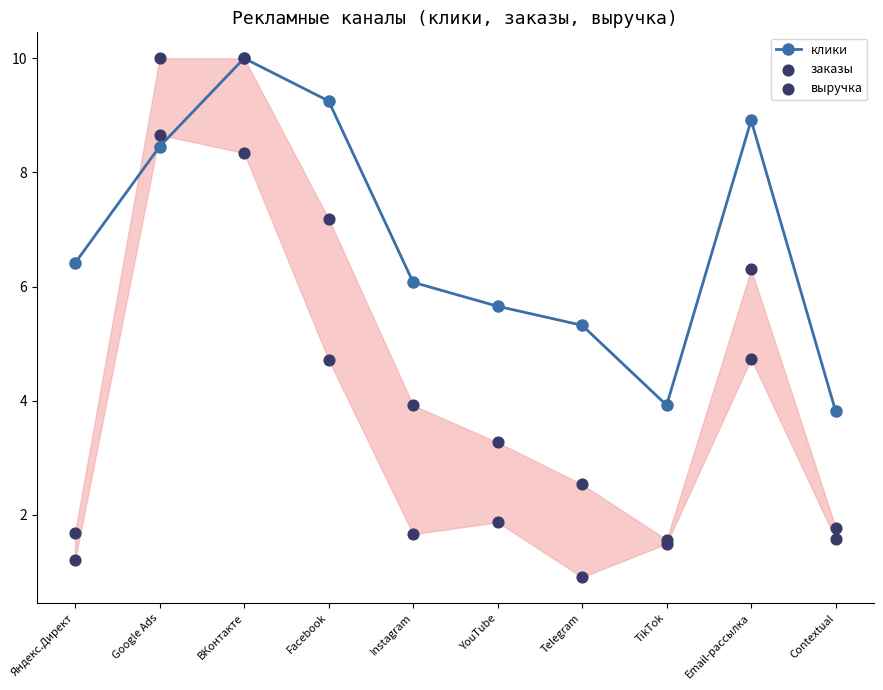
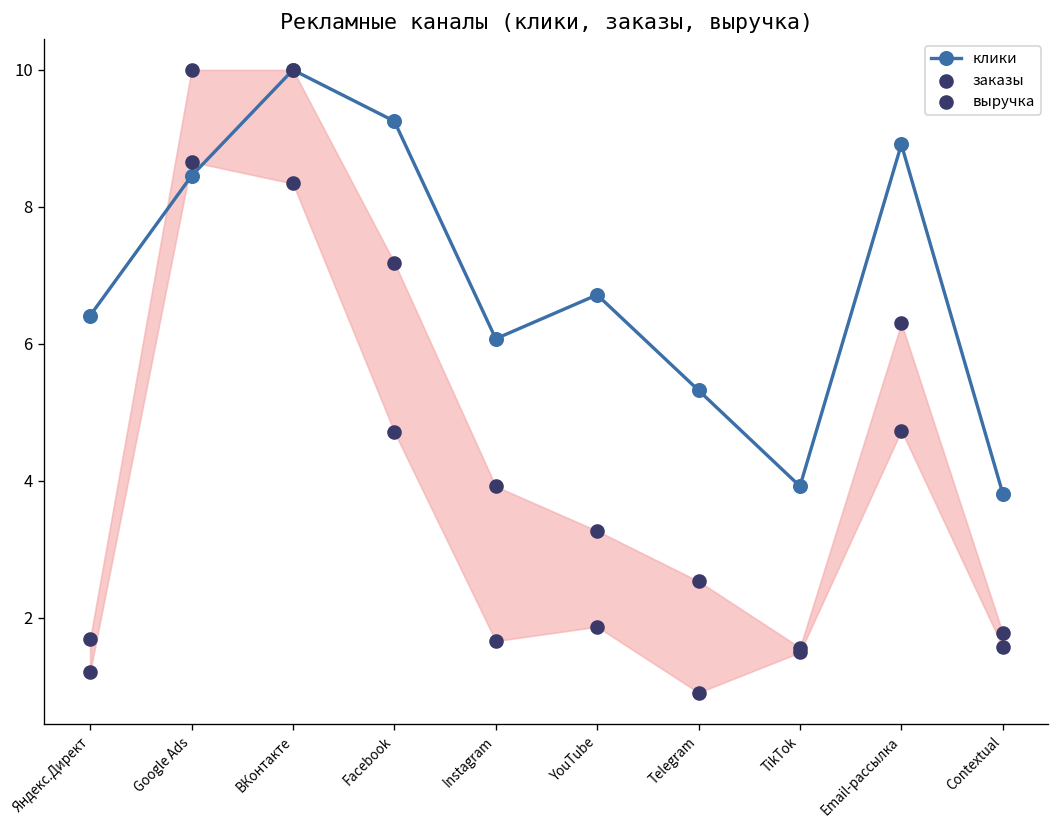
клики, YouTube: 5.7 -> 6.7
